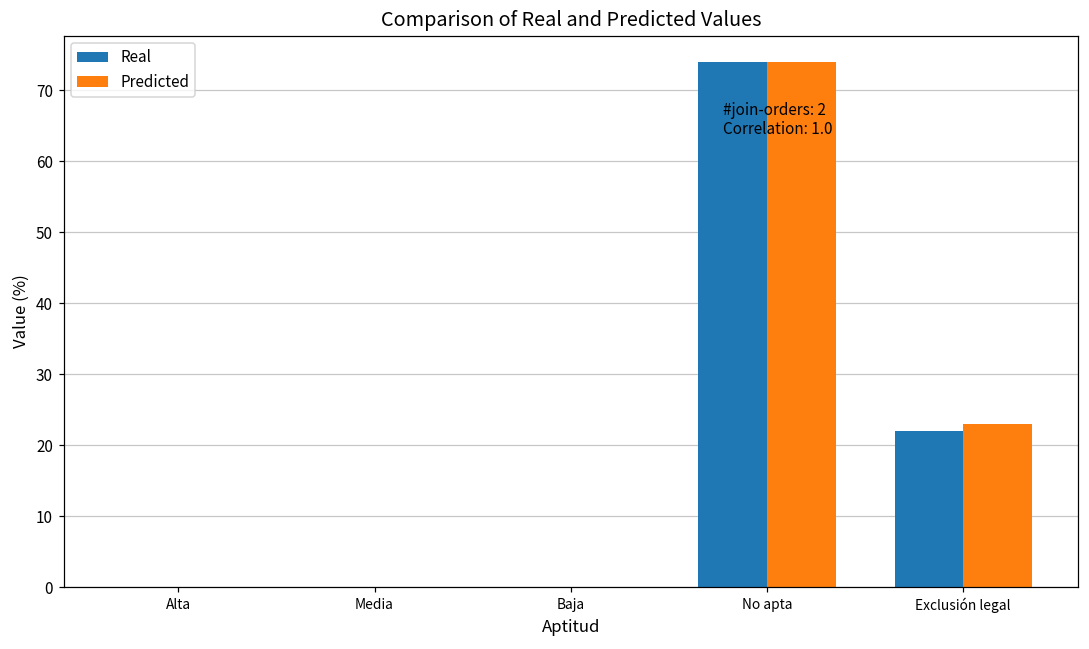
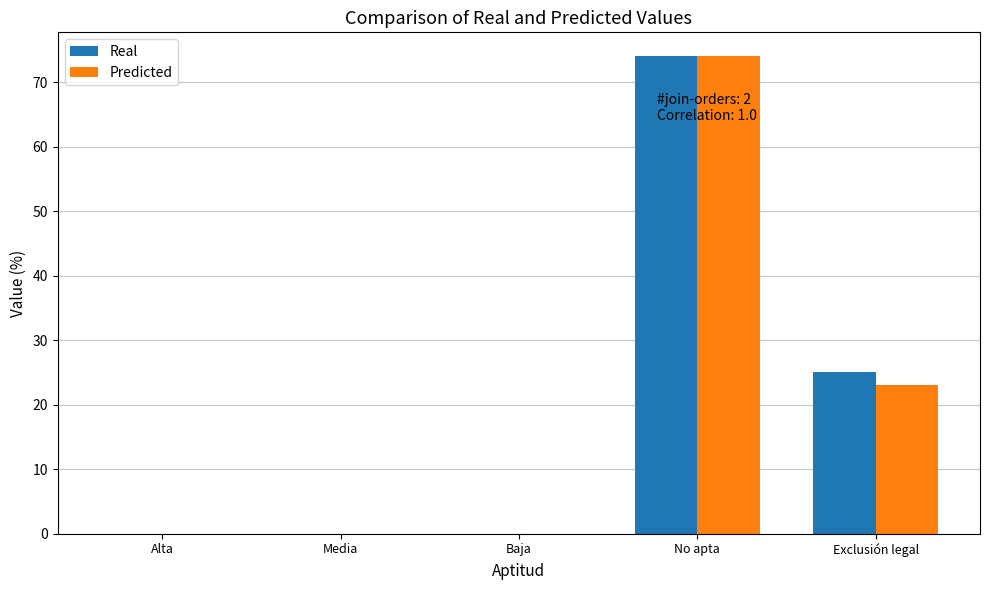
Real, Exclusión legal: 22 -> 25
